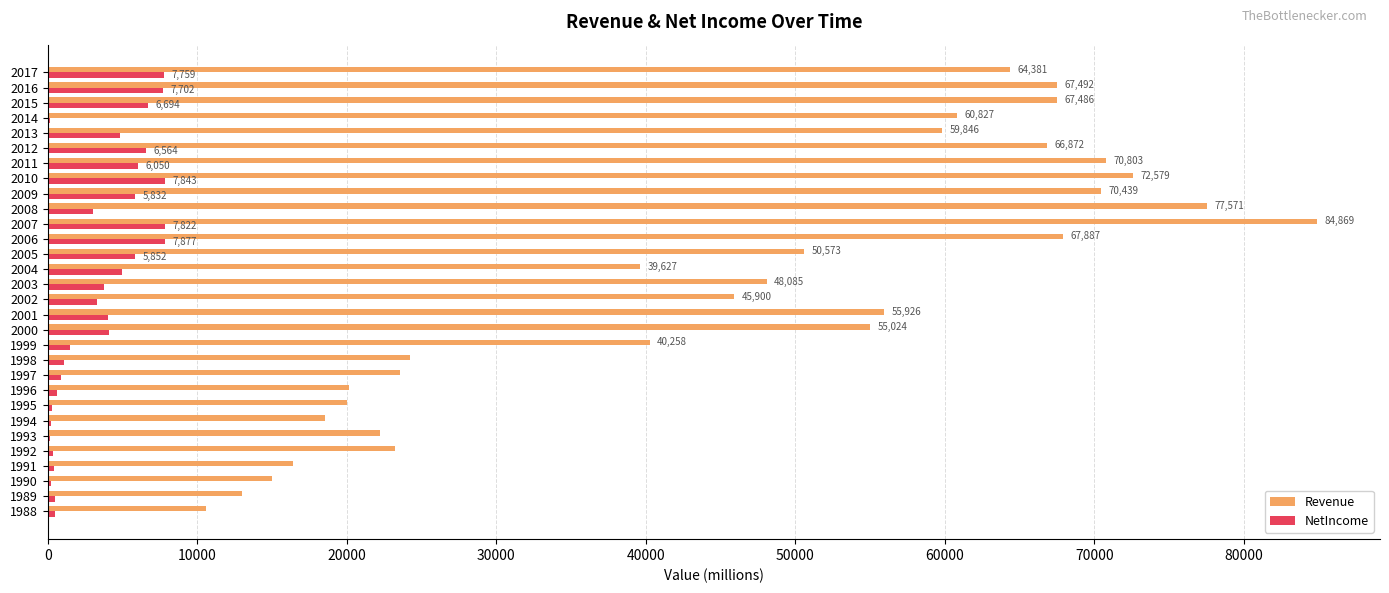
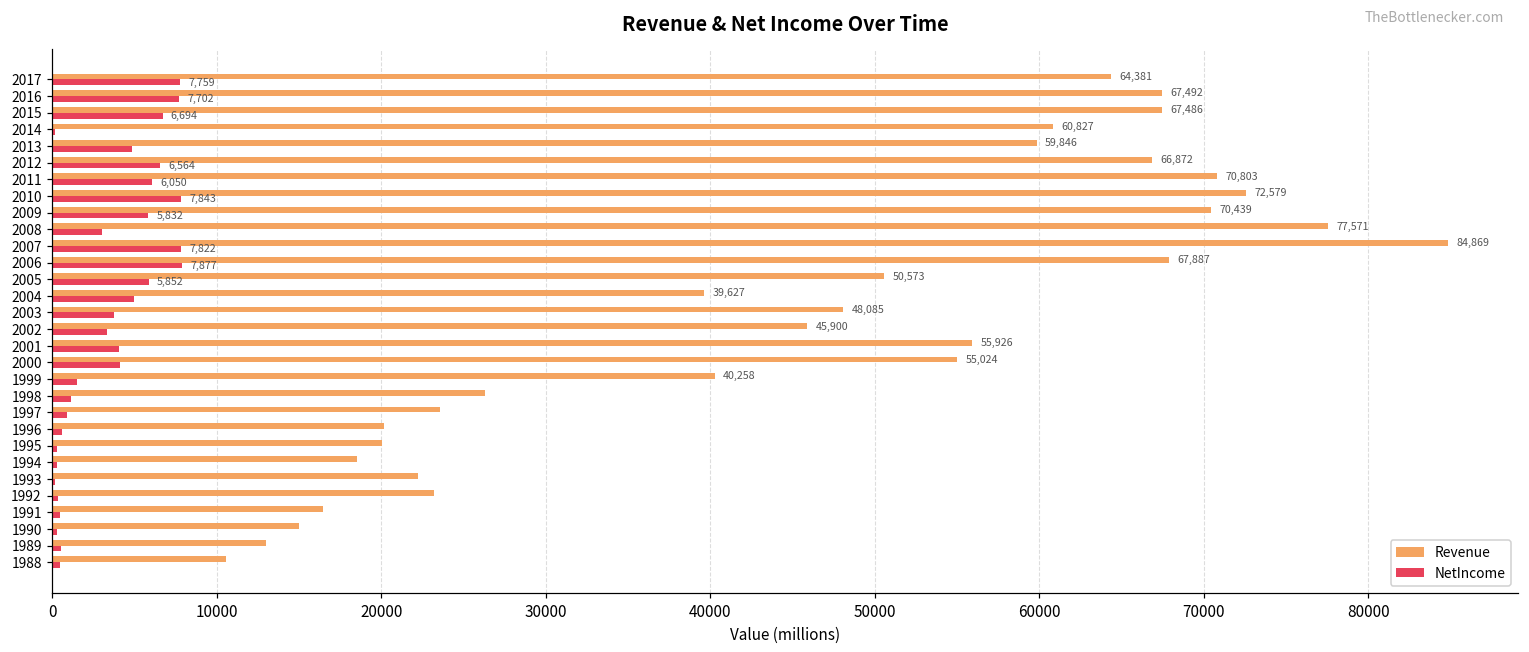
Revenue, 1998: 24200 -> 26300
